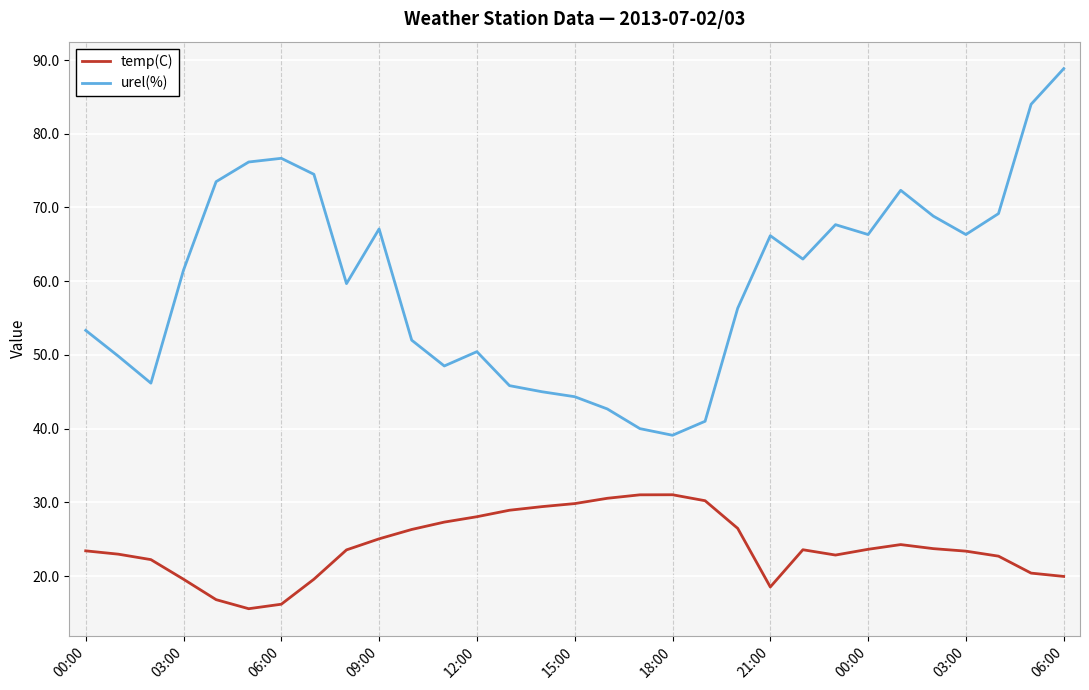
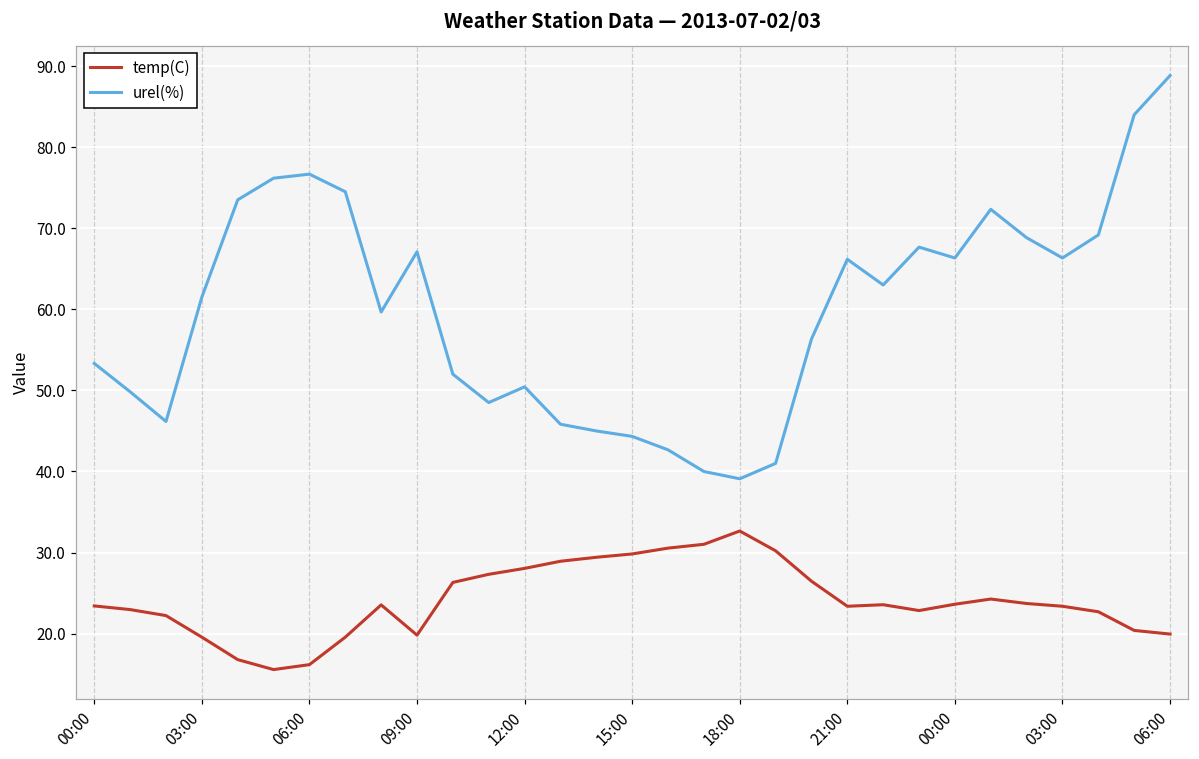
temp(C), 09:00: 25 -> 20
temp(C), 18:00: 31 -> 33
temp(C), 21:00: 19 -> 23
